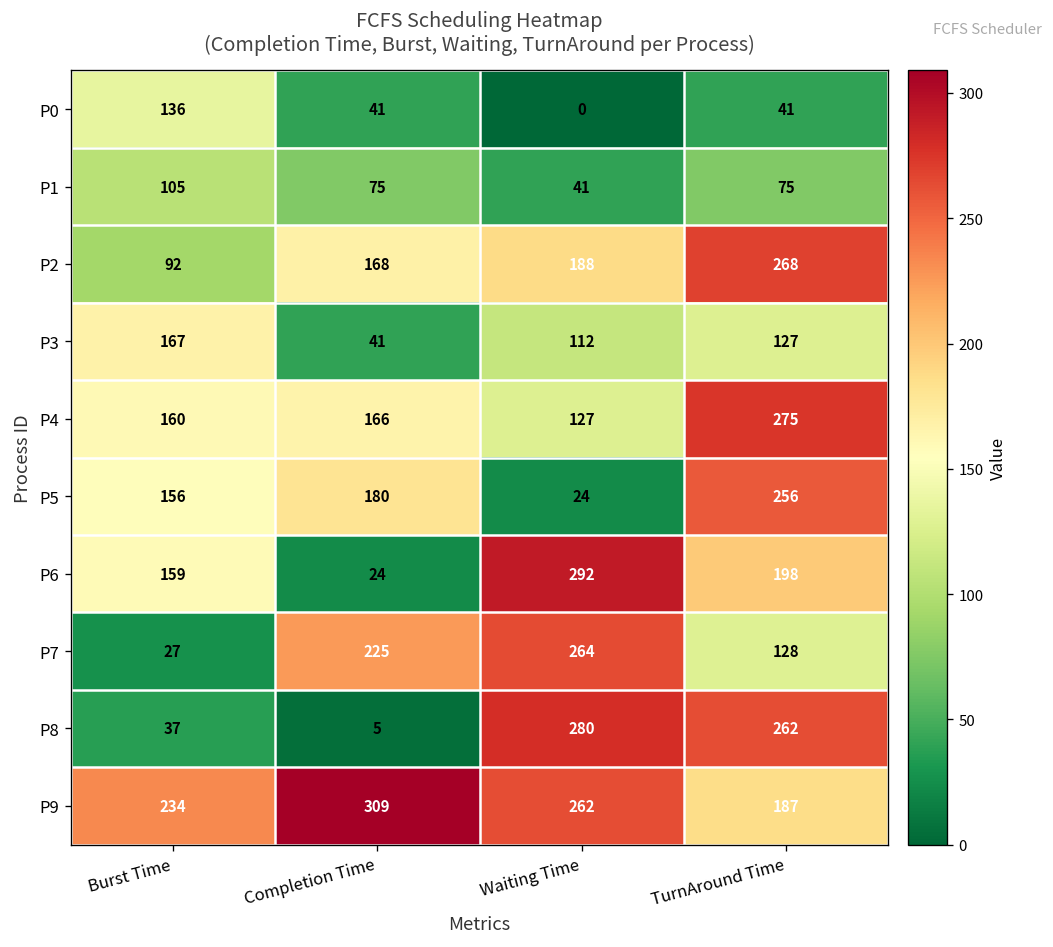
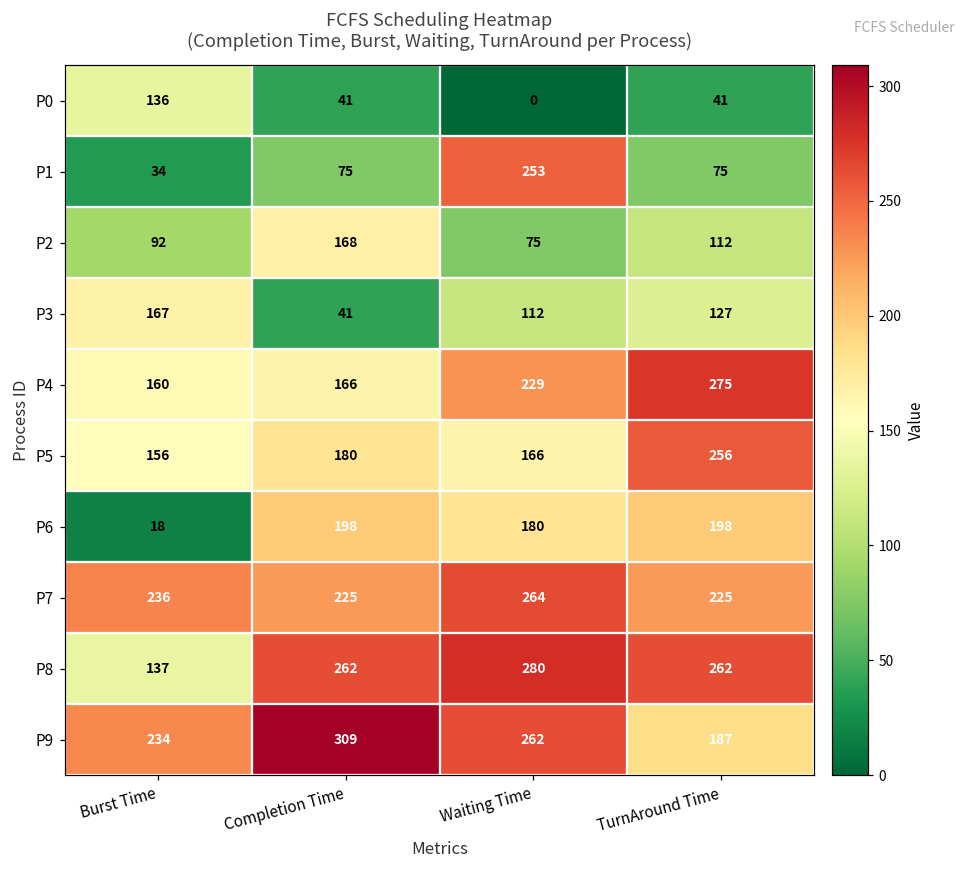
P1, Burst Time: 105 -> 34
P1, Waiting Time: 41 -> 253
P2, Waiting Time: 188 -> 75
P2, TurnAround Time: 268 -> 112
P4, Waiting Time: 127 -> 229
P5, Waiting Time: 24 -> 166
P6, Burst Time: 159 -> 18
P6, Completion Time: 24 -> 198
P6, Waiting Time: 292 -> 180
P7, Burst Time: 27 -> 236
P7, TurnAround Time: 128 -> 225
P8, Burst Time: 37 -> 137
P8, Completion Time: 5 -> 262
